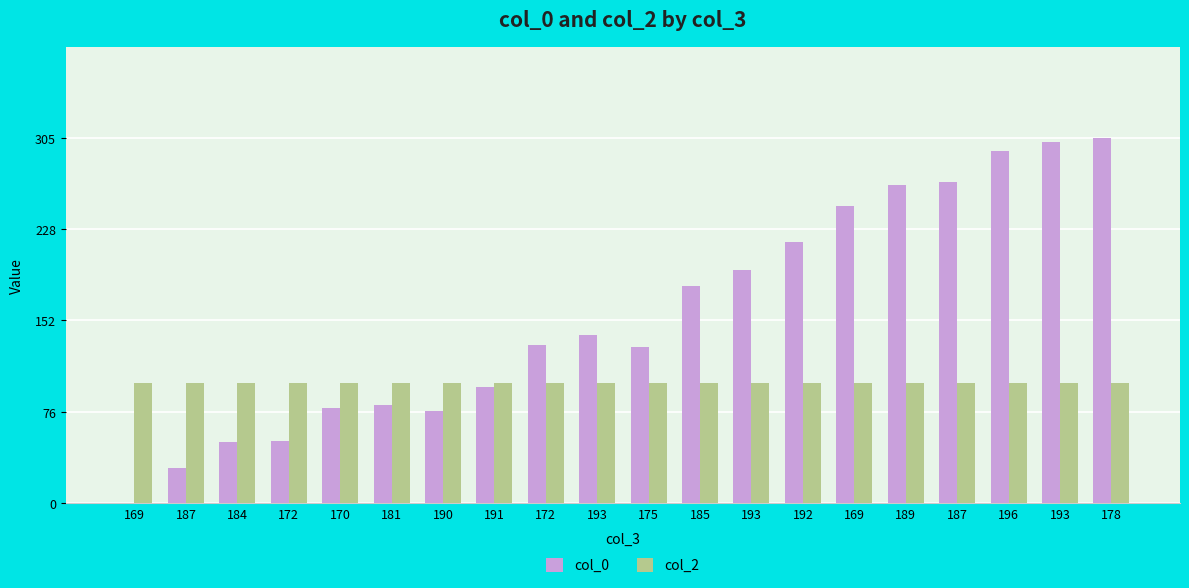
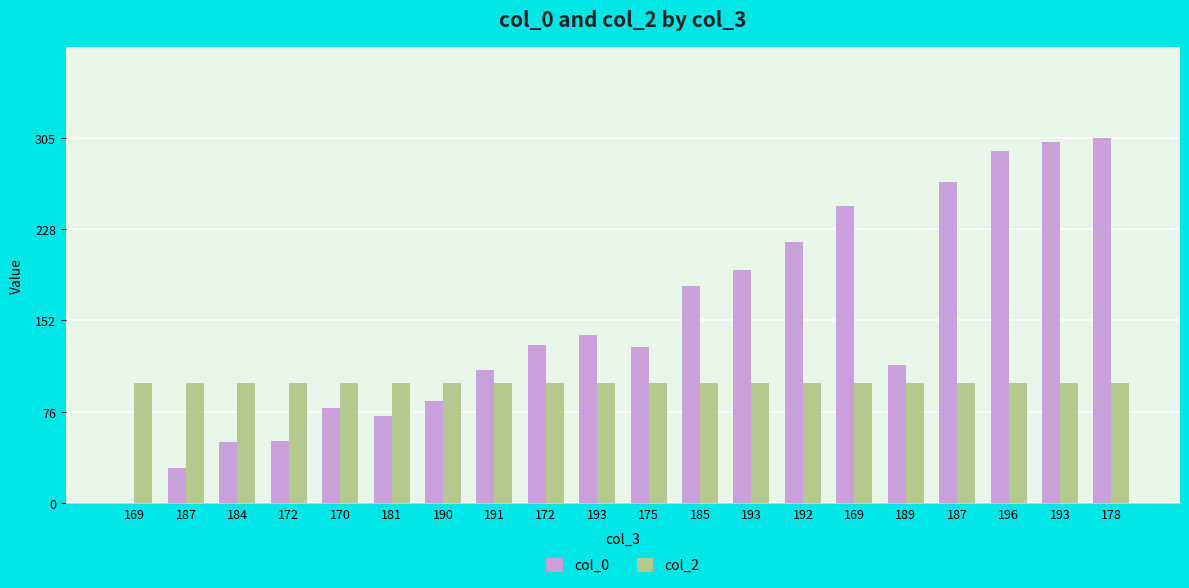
col_0, 181: 82 -> 73
col_0, 190: 77 -> 85
col_0, 191: 97 -> 111
col_0, 189: 266 -> 115
